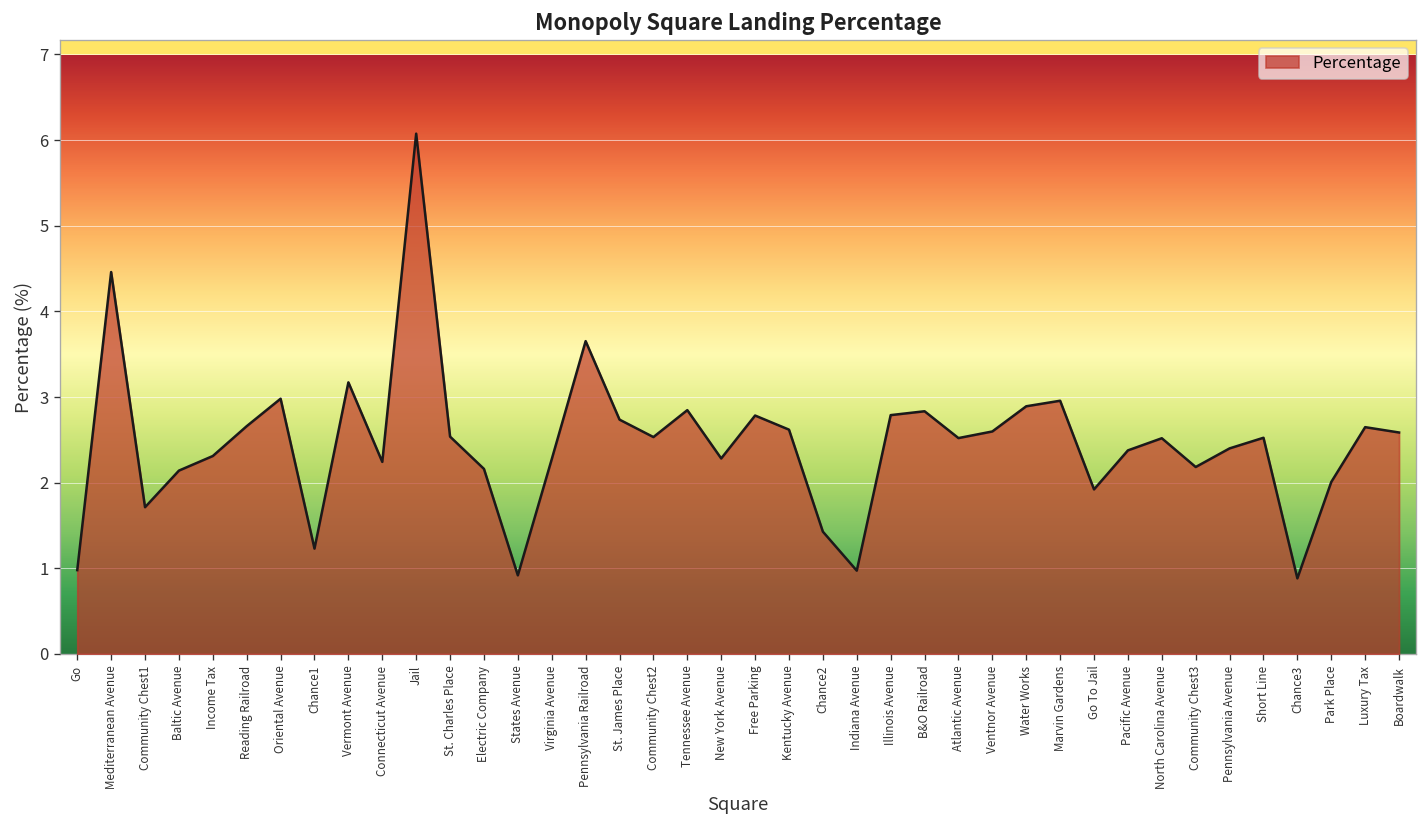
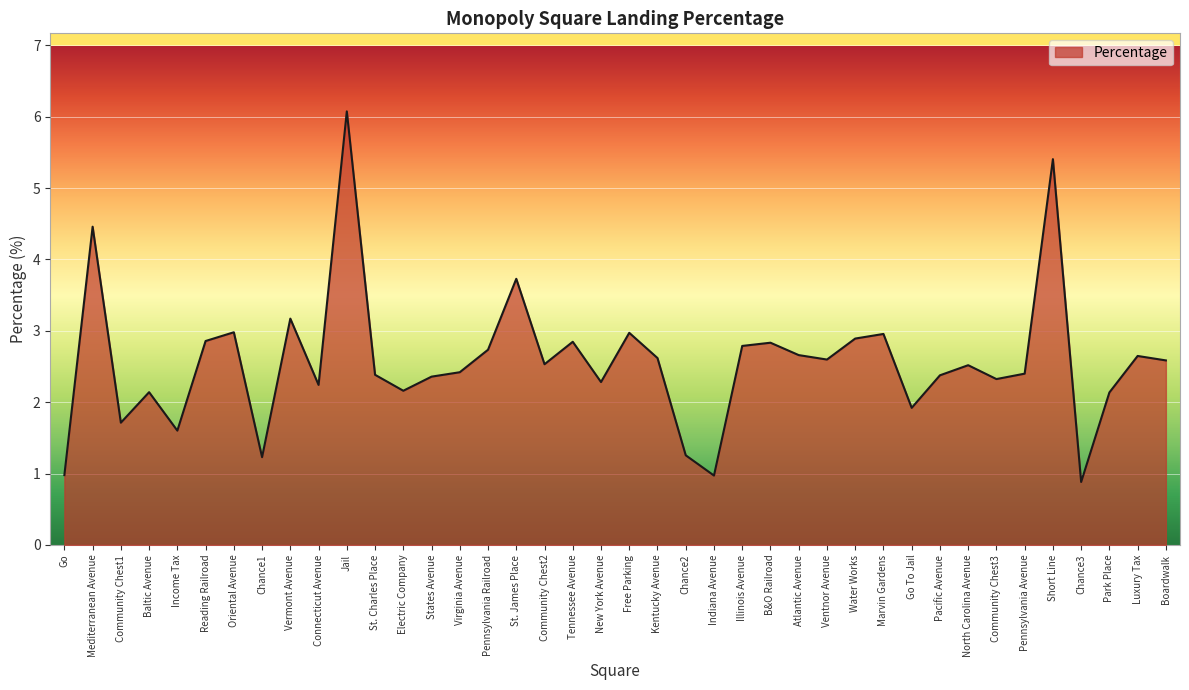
Income Tax: 2.3 -> 1.6
Reading Railroad: 2.7 -> 2.9
St. Charles Place: 2.5 -> 2.4
States Avenue: 0.9 -> 2.4
Virginia Avenue: 2.3 -> 2.4
Pennsylvania Railroad: 3.7 -> 2.7
St. James Place: 2.7 -> 3.7
Free Parking: 2.8 -> 3.0
Chance2: 1.4 -> 1.3
Atlantic Avenue: 2.5 -> 2.7
Community Chest3: 2.2 -> 2.3
Short Line: 2.5 -> 5.4
Park Place: 2.0 -> 2.1
